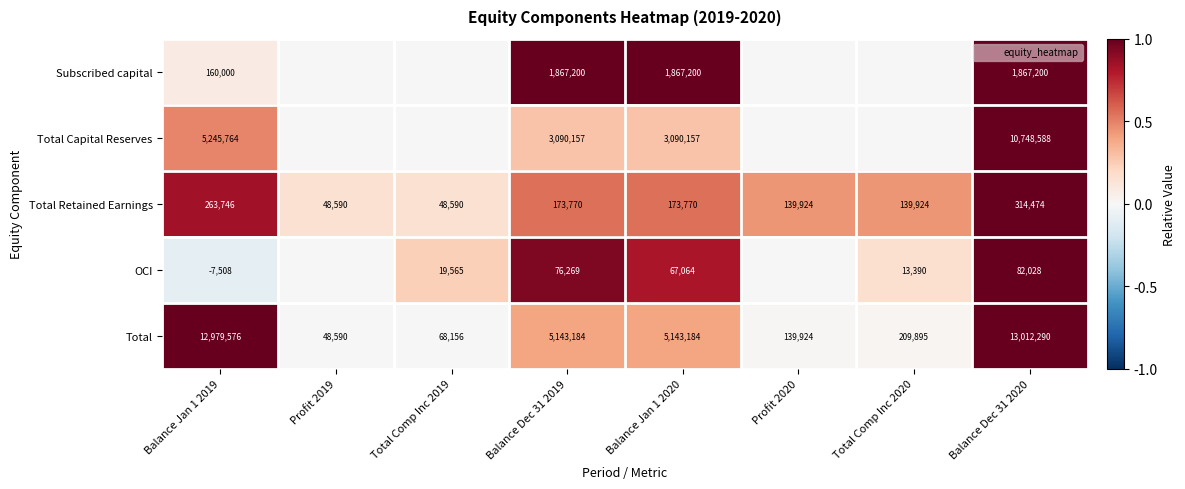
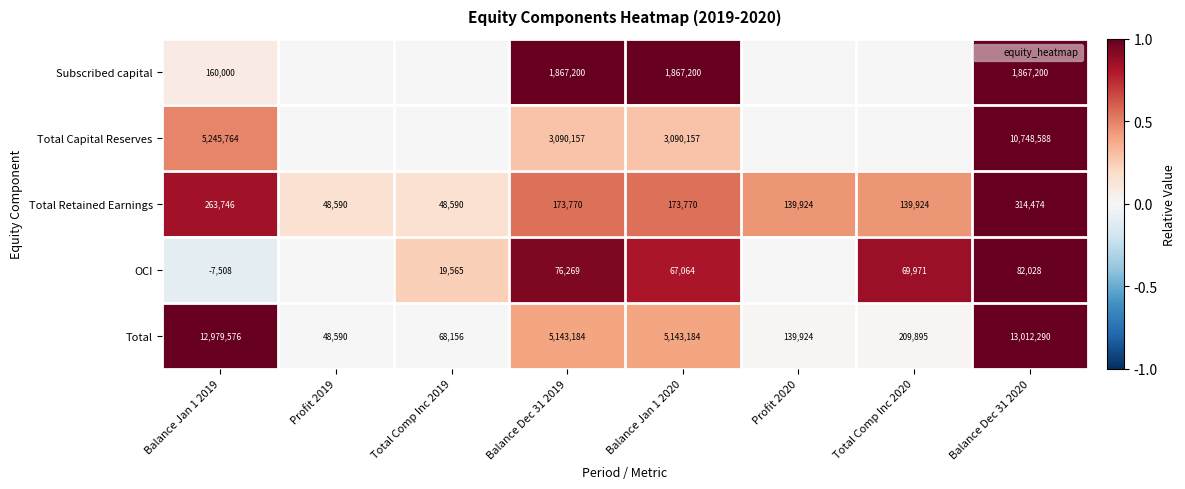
OCI, Total Comp Inc 2020: 13,390 -> 69,971
